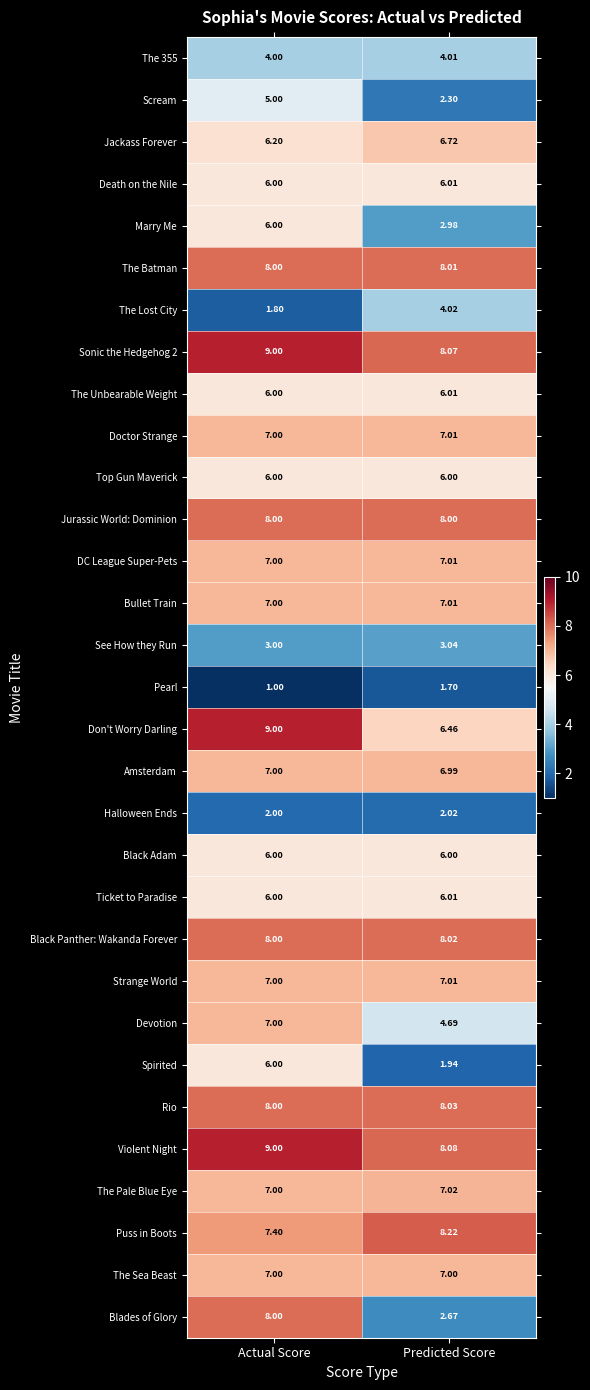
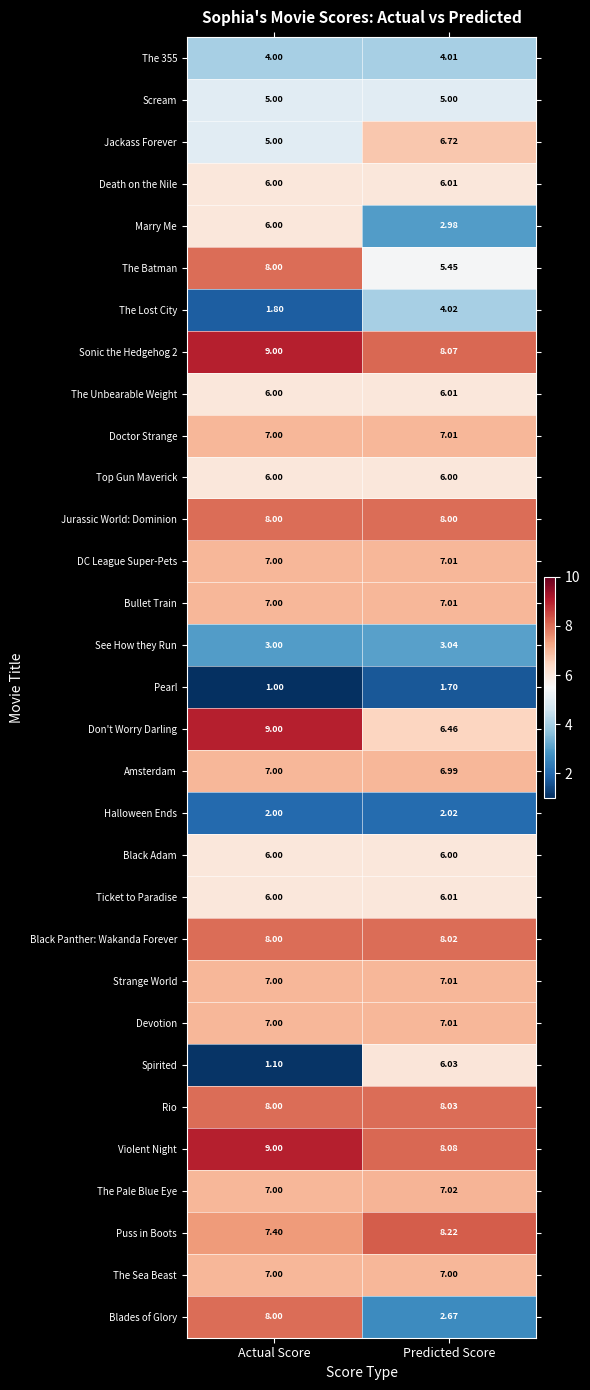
Scream, Predicted Score: 2.30 -> 5.00
Jackass Forever, Actual Score: 6.20 -> 5.00
The Batman, Predicted Score: 8.01 -> 5.45
Devotion, Predicted Score: 4.69 -> 7.01
Spirited, Actual Score: 6.00 -> 1.10
Spirited, Predicted Score: 1.94 -> 6.03
